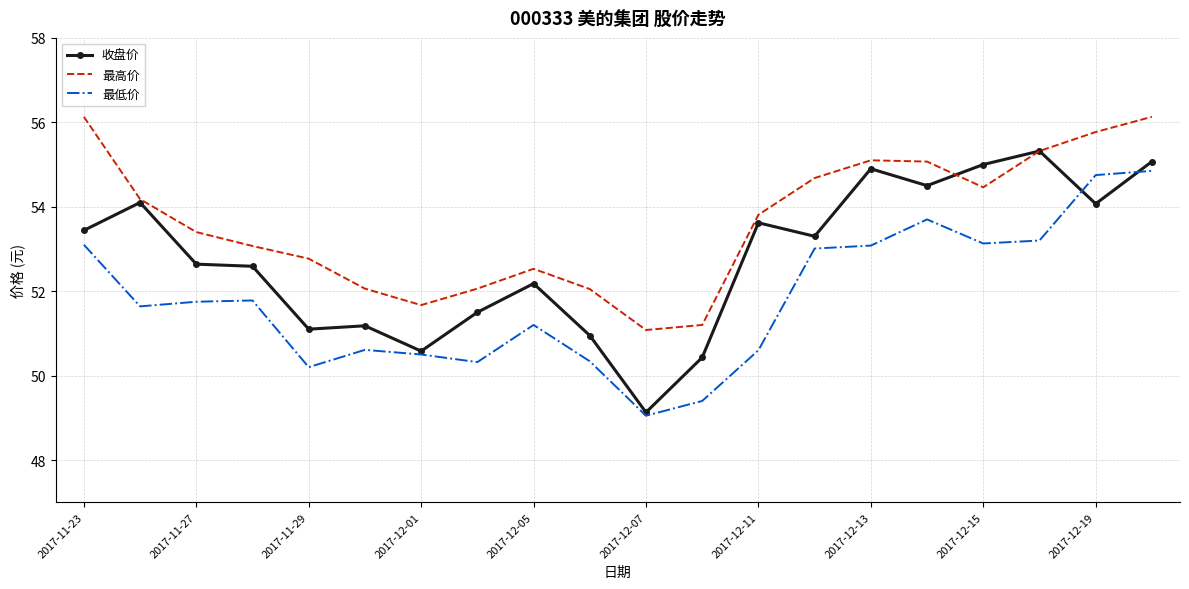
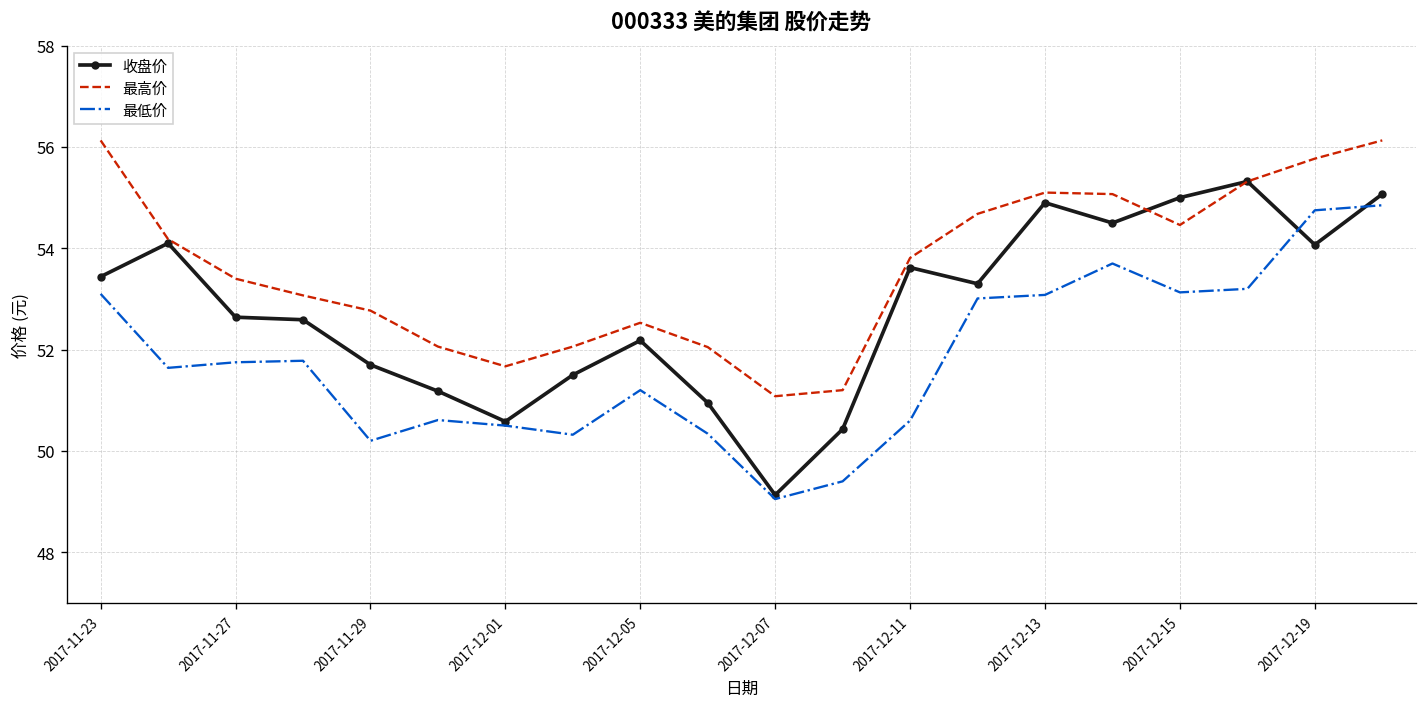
收盘价, 2017-11-29: 51.1 -> 51.7
